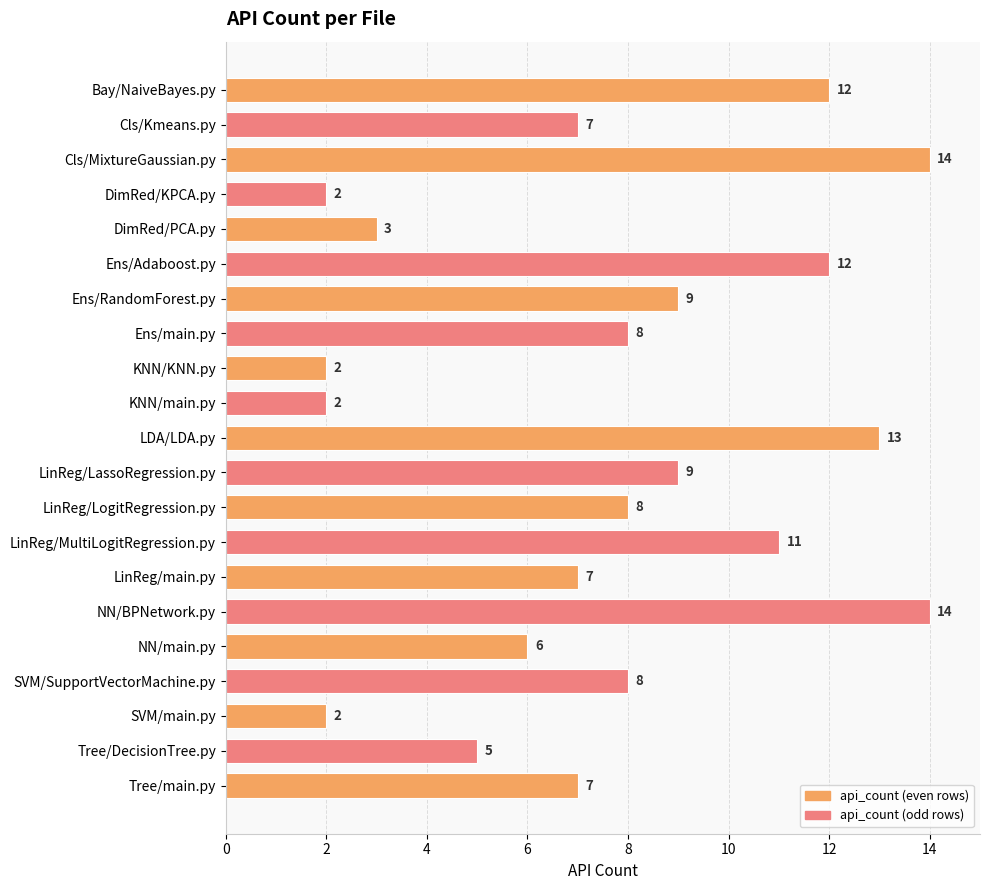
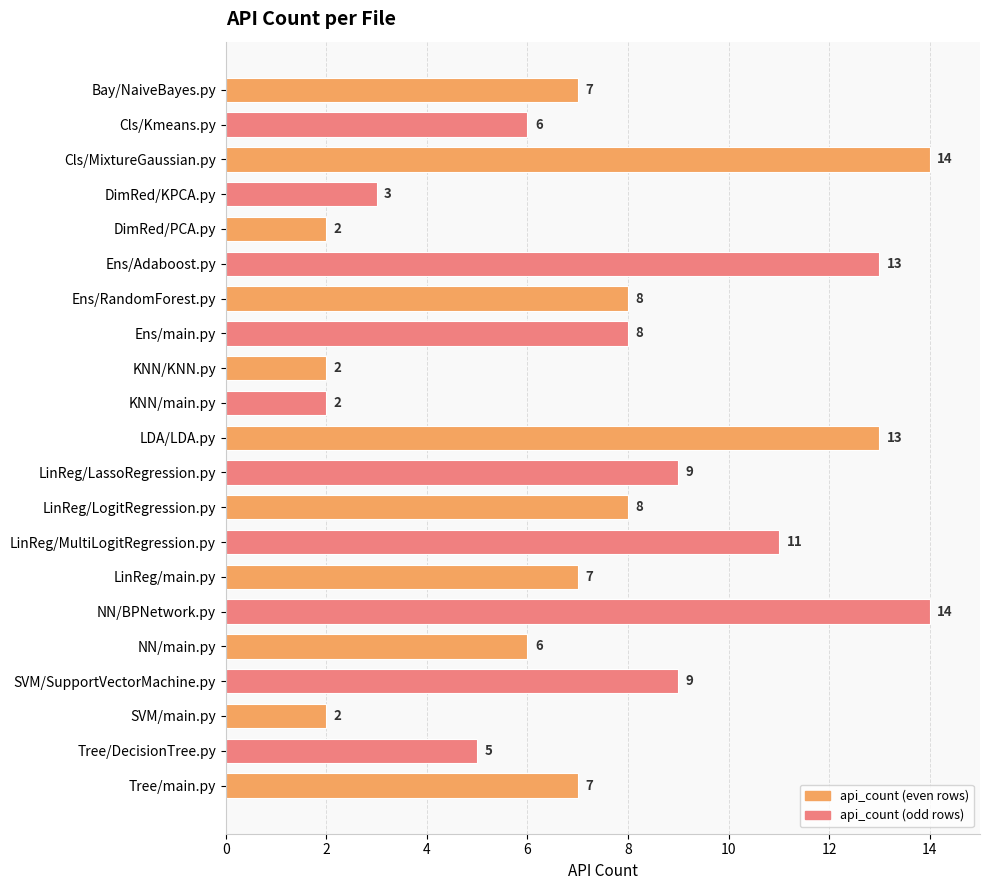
Bay/NaiveBayes.py: 12 -> 7
Cls/Kmeans.py: 7 -> 6
DimRed/KPCA.py: 2 -> 3
DimRed/PCA.py: 3 -> 2
Ens/Adaboost.py: 12 -> 13
Ens/RandomForest.py: 9 -> 8
SVM/SupportVectorMachine.py: 8 -> 9
